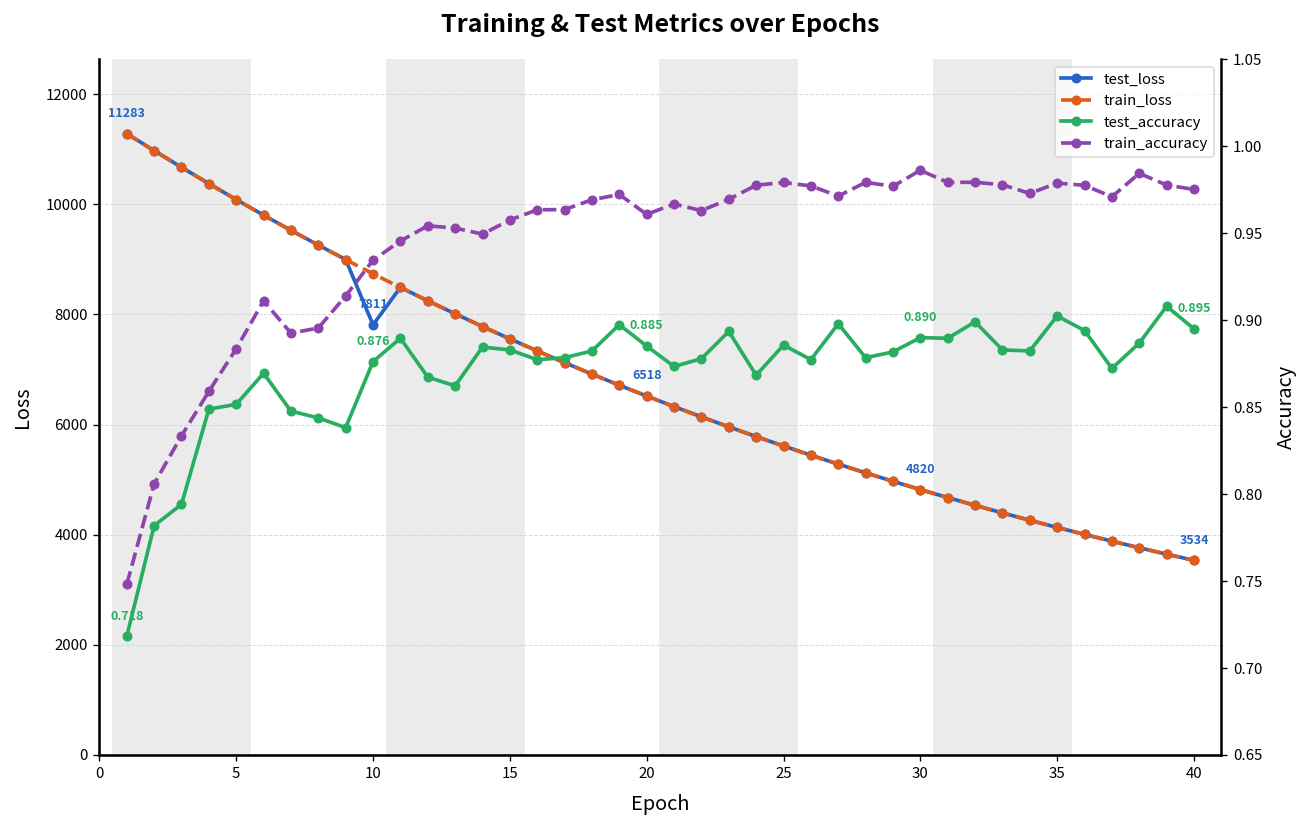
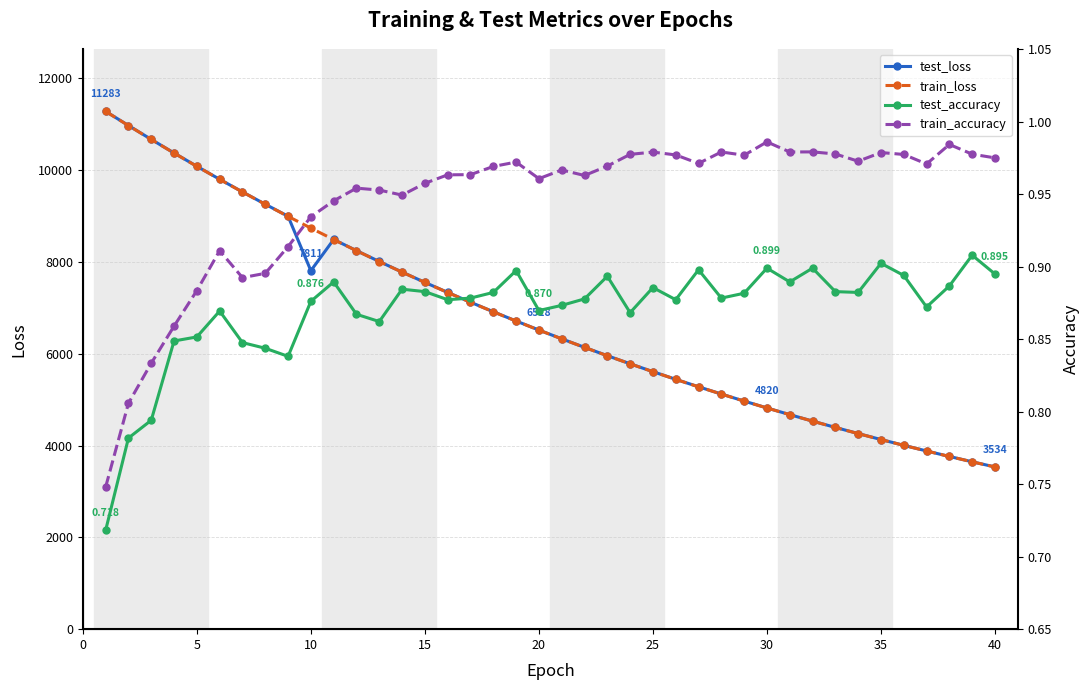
test_accuracy, 20: 0.885 -> 0.870
test_accuracy, 30: 0.890 -> 0.899
